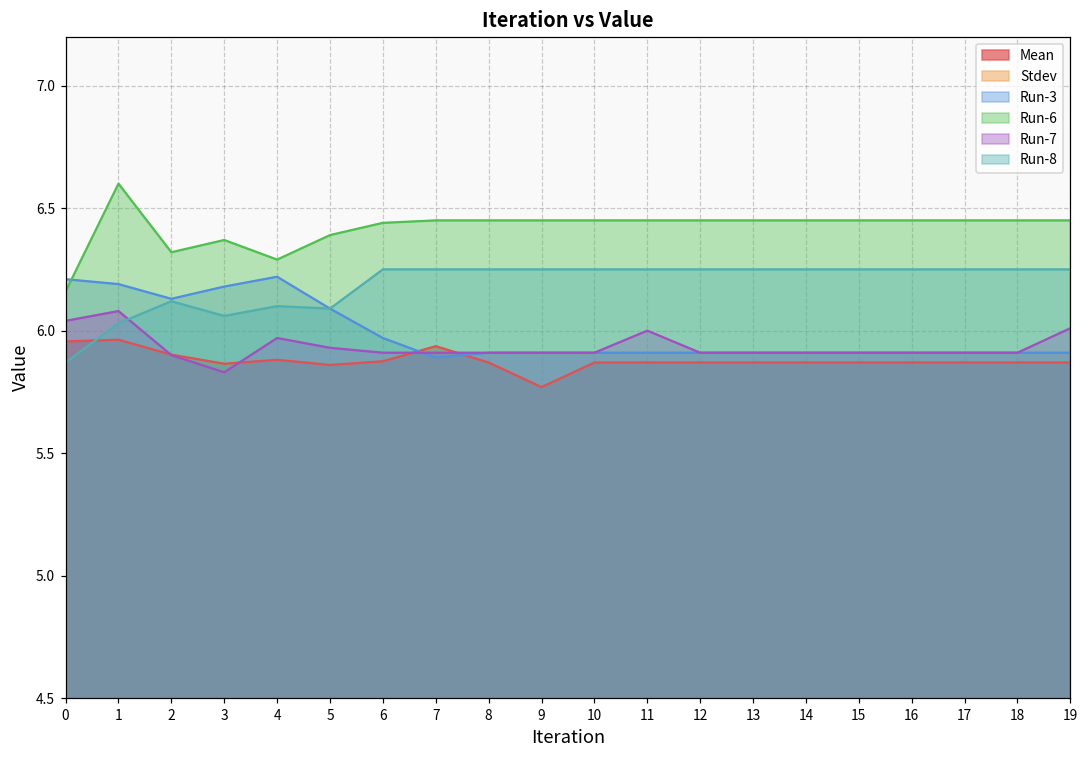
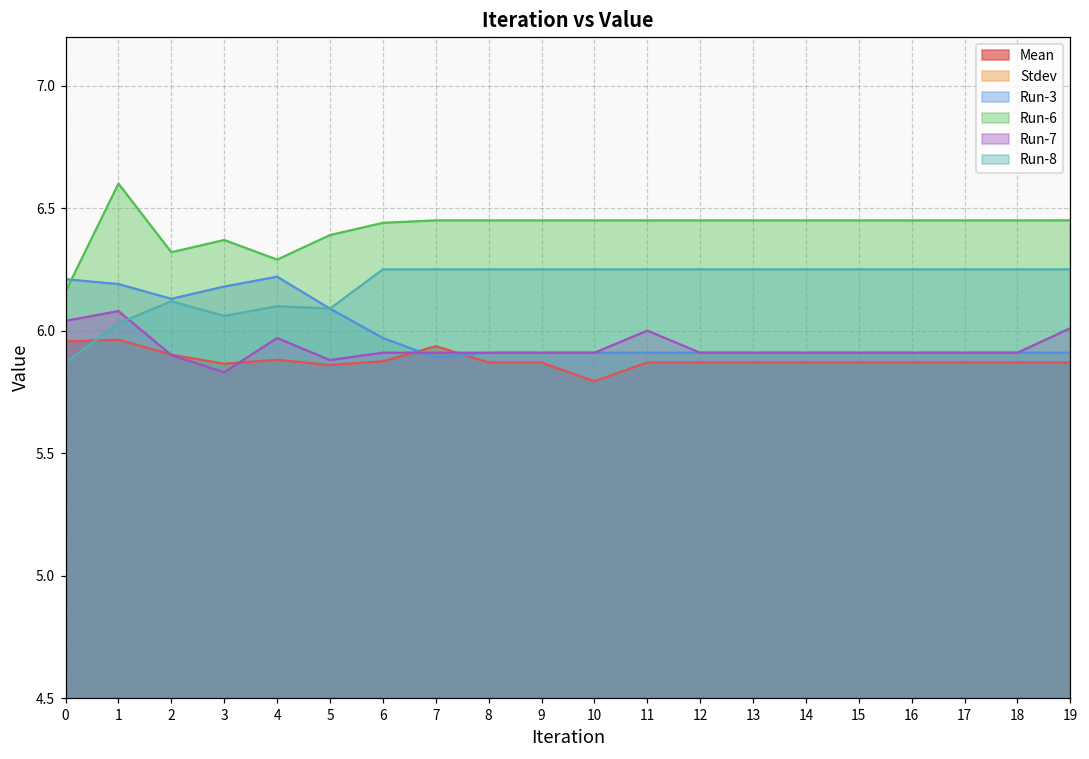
Run-7, 5: 5.93 -> 5.88
Mean, 9: 5.77 -> 5.87
Mean, 10: 5.87 -> 5.79
